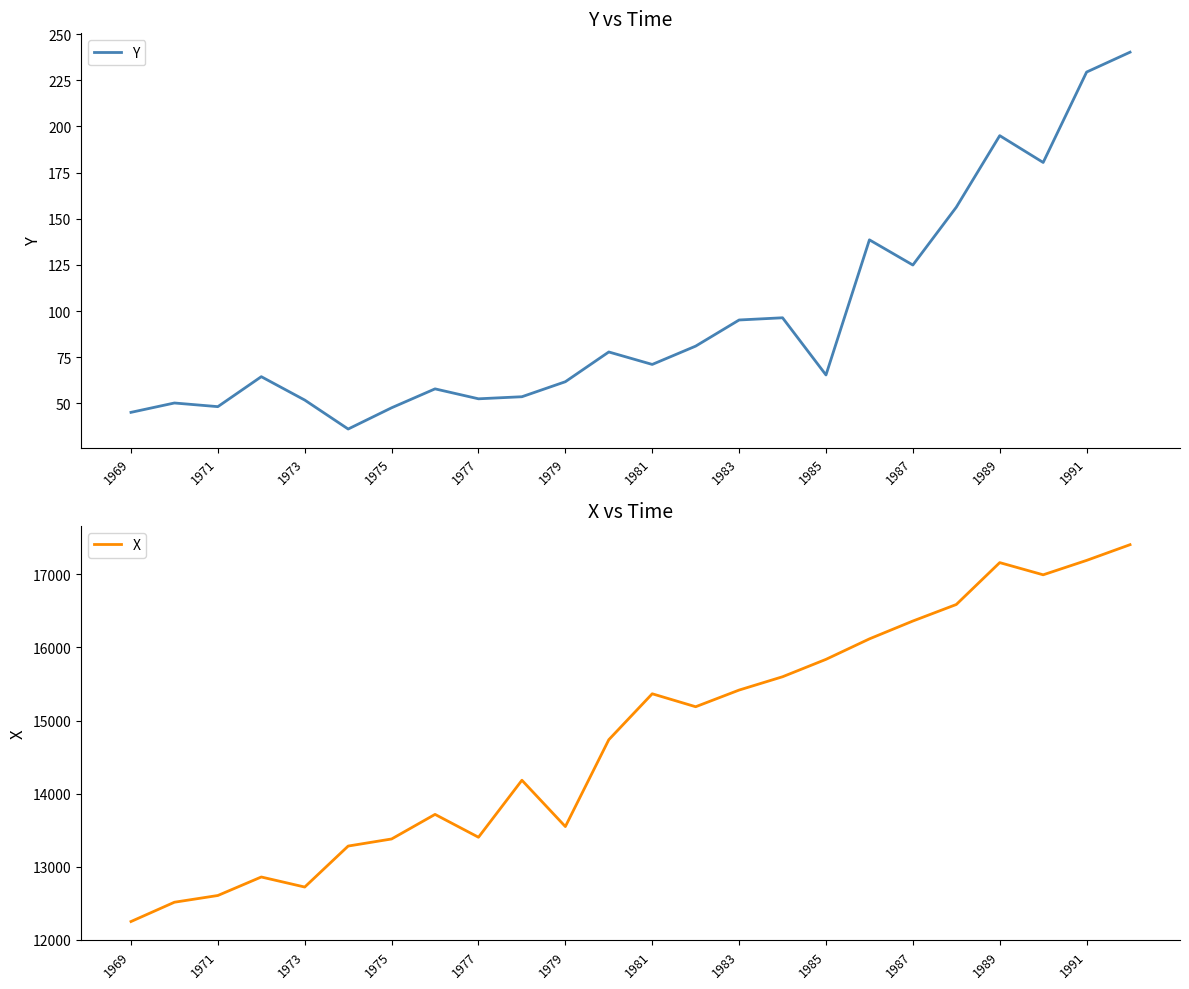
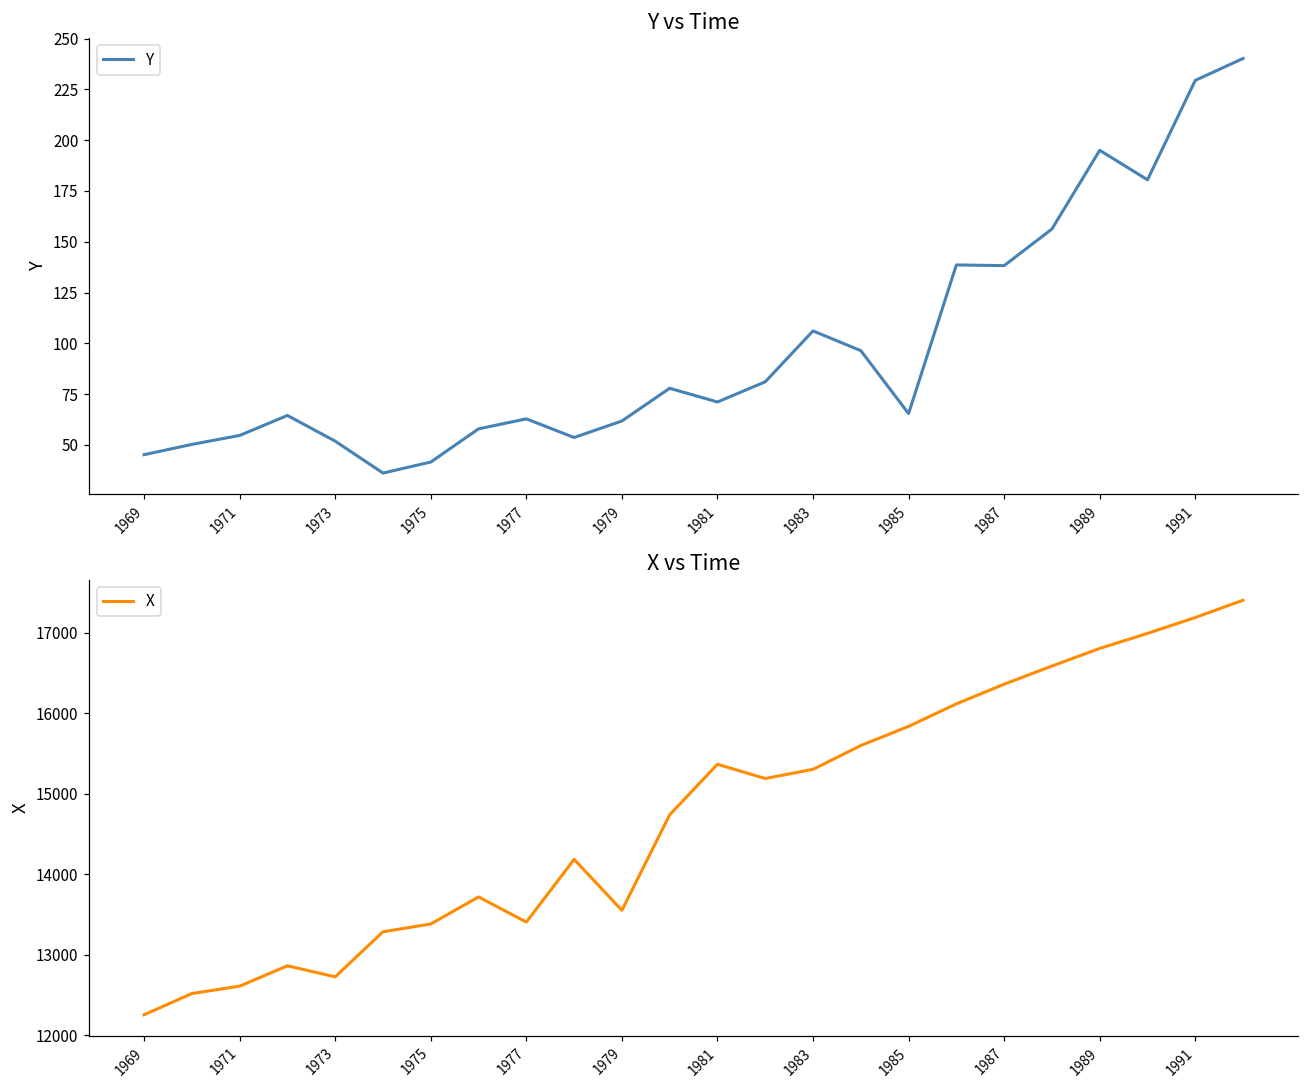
Y vs Time, 1971: 48 -> 55
Y vs Time, 1975: 48 -> 42
Y vs Time, 1977: 53 -> 63
Y vs Time, 1983: 95 -> 106
Y vs Time, 1987: 125 -> 138
X vs Time, 1983: 15400 -> 15300
X vs Time, 1989: 17200 -> 16800
